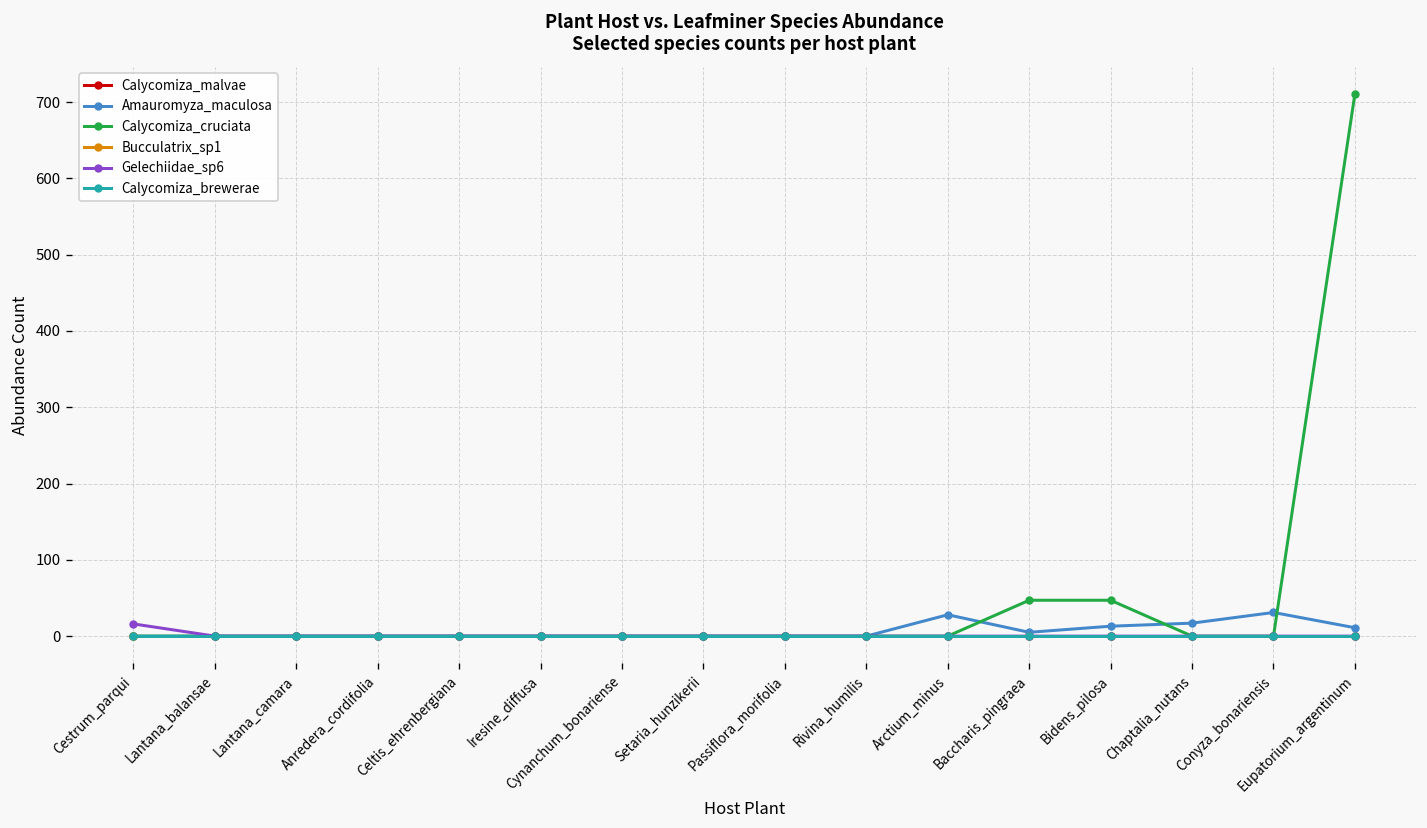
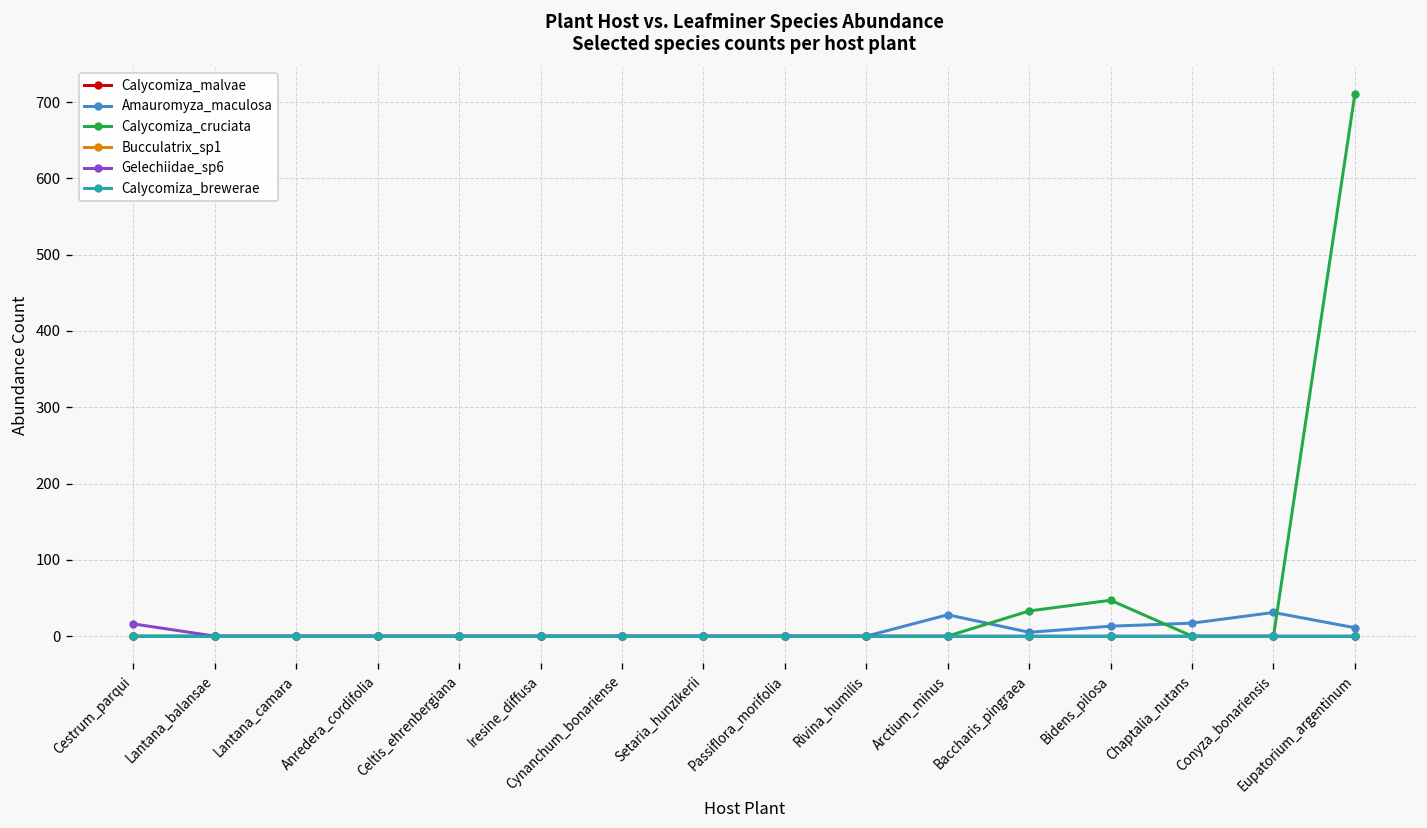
Calycomiza_cruciata, Baccharis_pingraea: 50 -> 30
